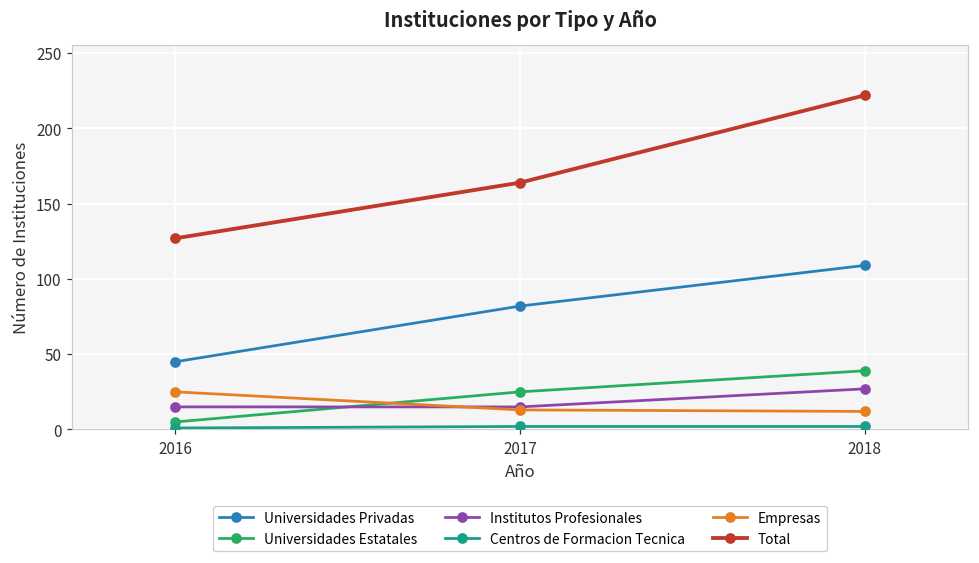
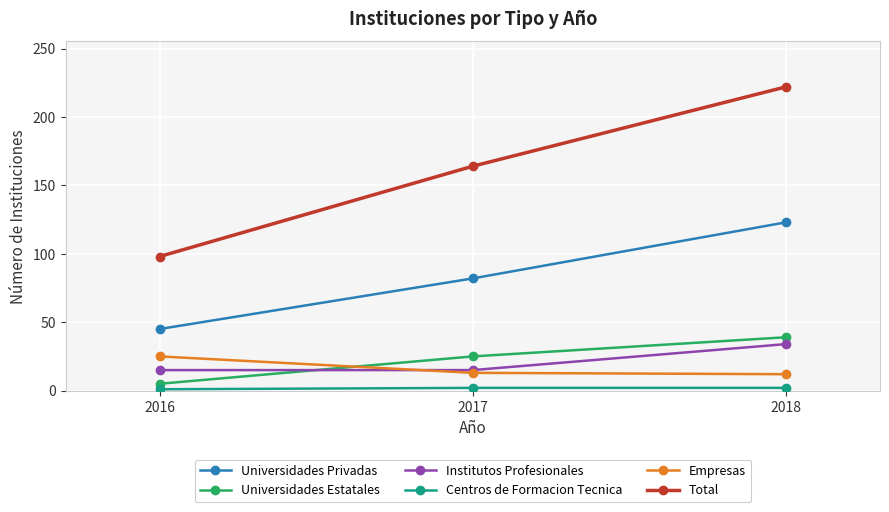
Total, 2016: 127 -> 98
Universidades Privadas, 2018: 109 -> 123
Institutos Profesionales, 2018: 27 -> 34
